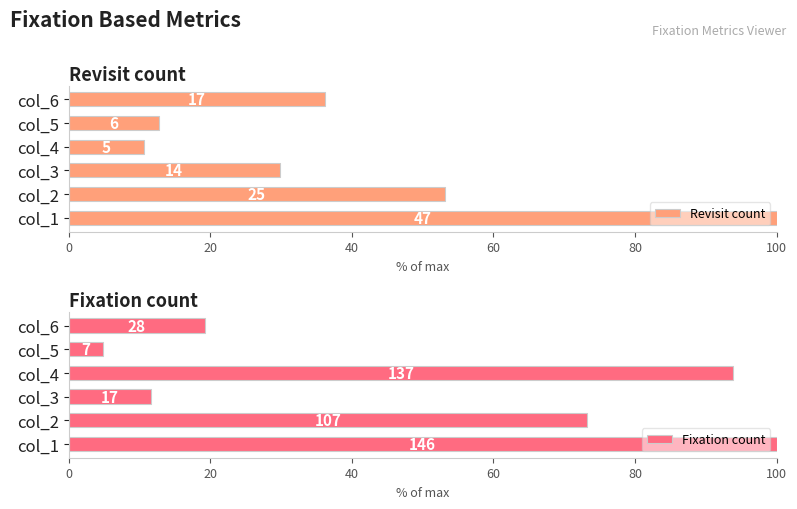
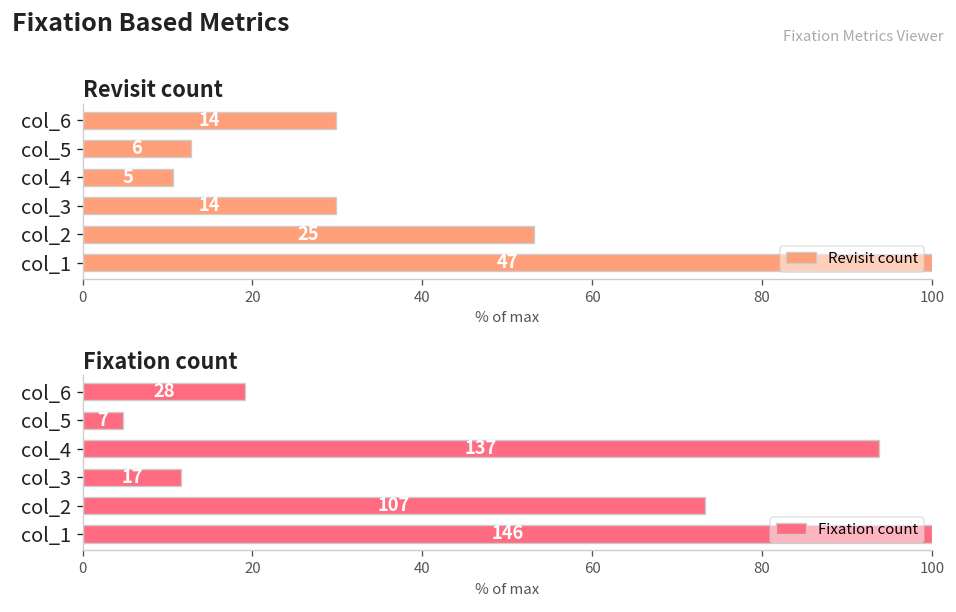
Revisit count, col_6: 17 -> 14
